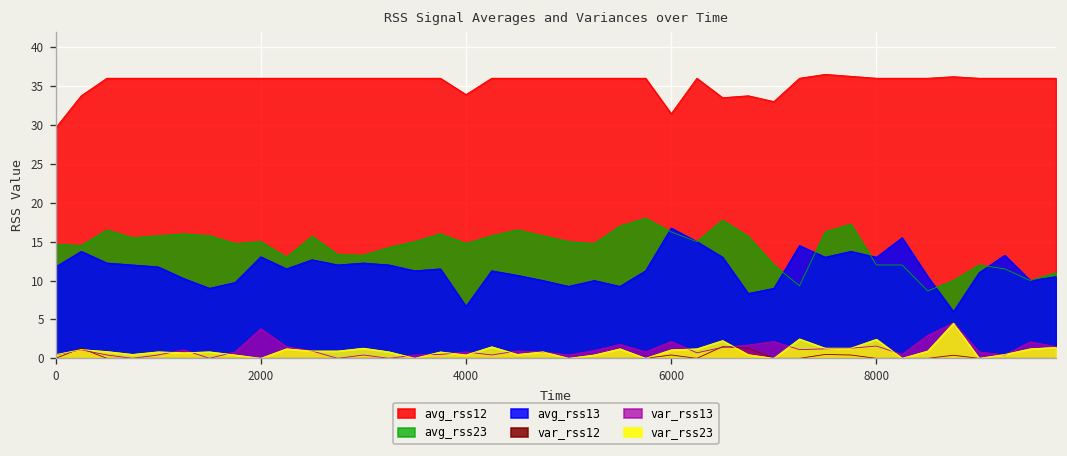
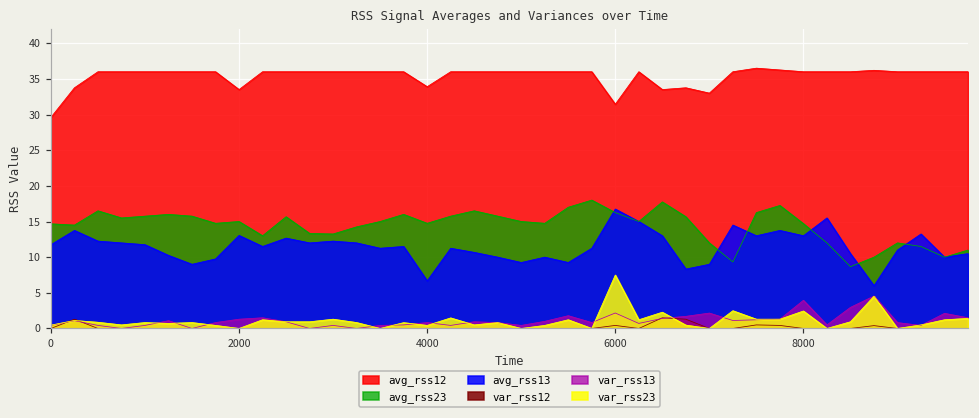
avg_rss12, 2000: 36 -> 34
var_rss13, 2000: 4 -> 1
var_rss23, 6000: 1 -> 7
avg_rss23, 8000: 12 -> 15
var_rss13, 8000: 2 -> 4
